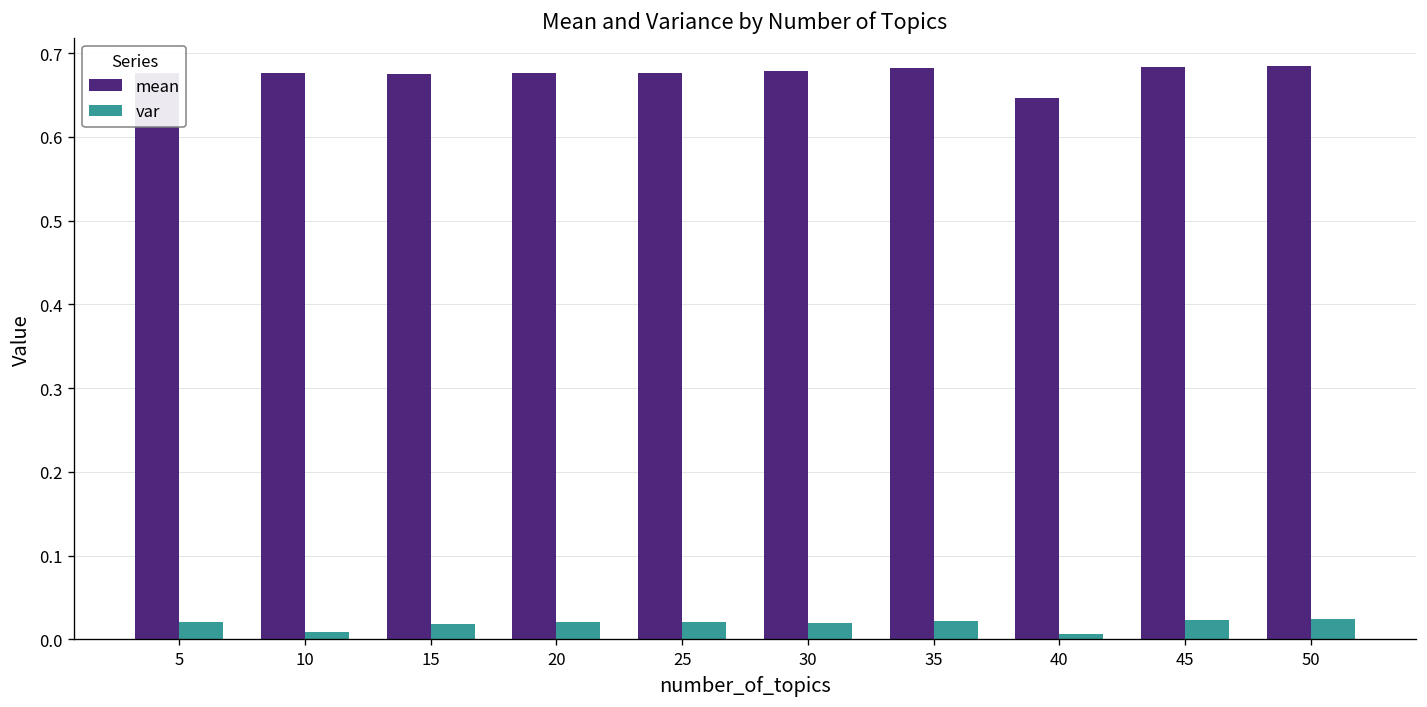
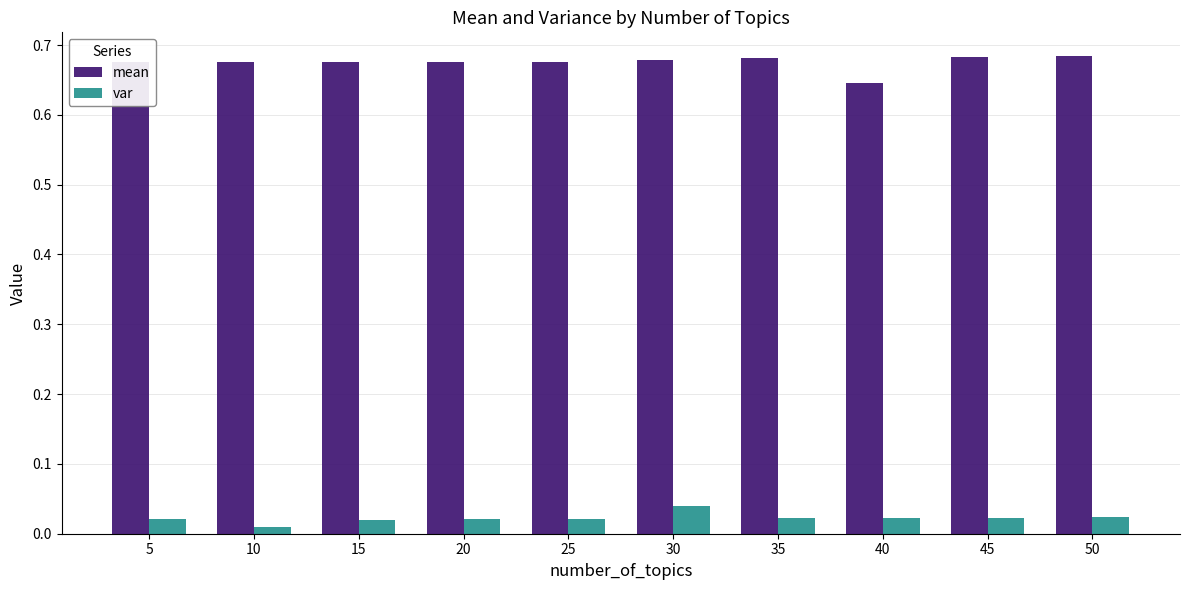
var, 30: 0.02 -> 0.04
var, 40: 0.01 -> 0.02
